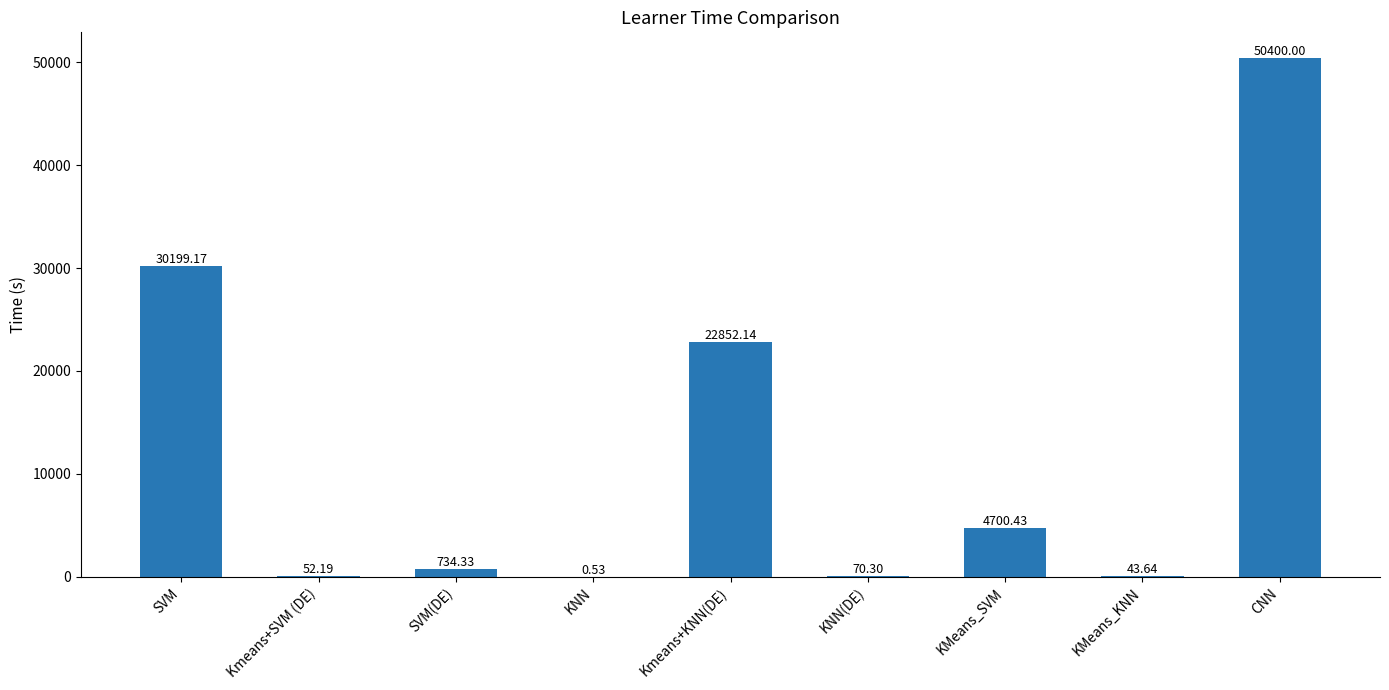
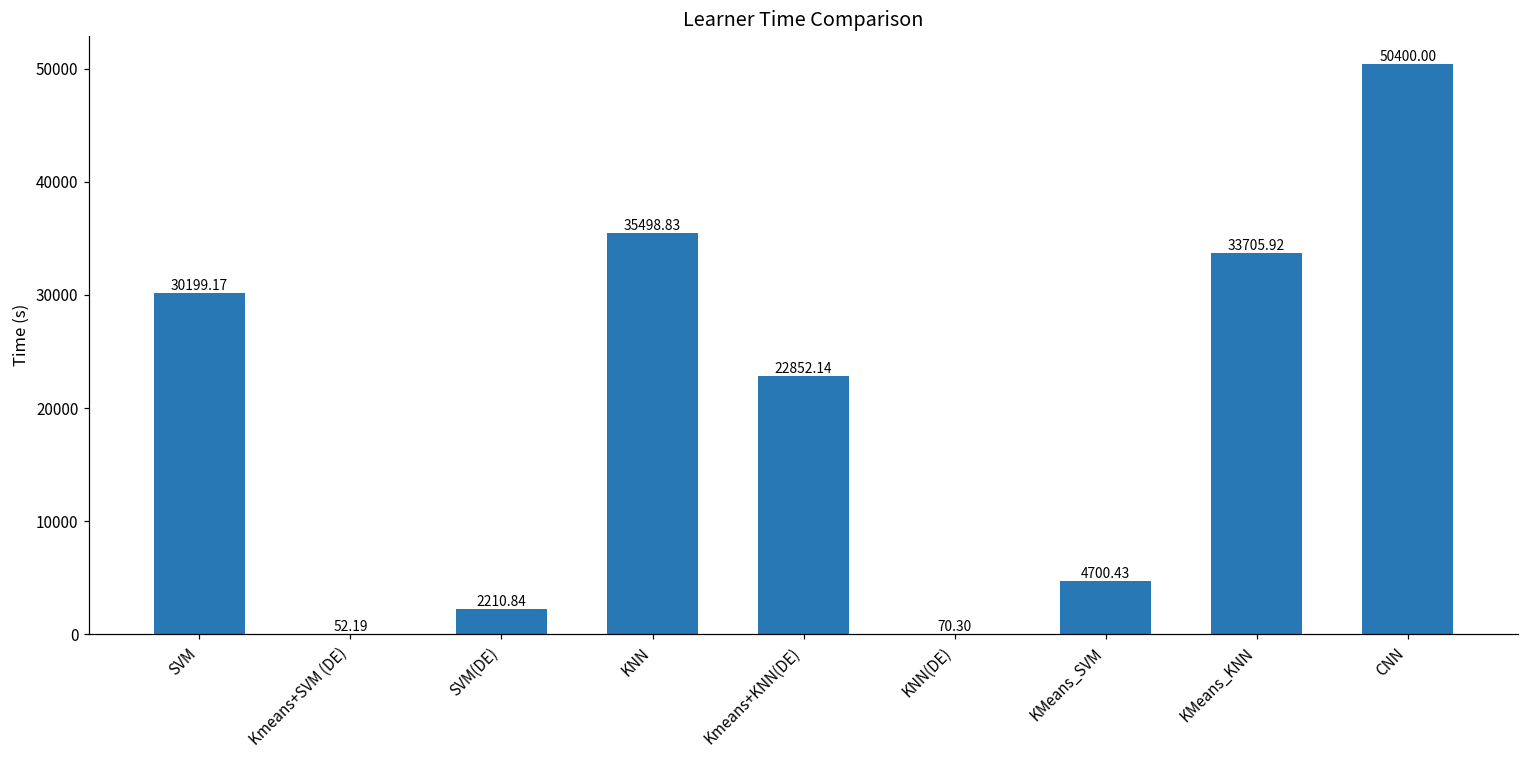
SVM(DE): 734.33 -> 2210.84
KNN: 0.53 -> 35498.83
KMeans_KNN: 43.64 -> 33705.92
